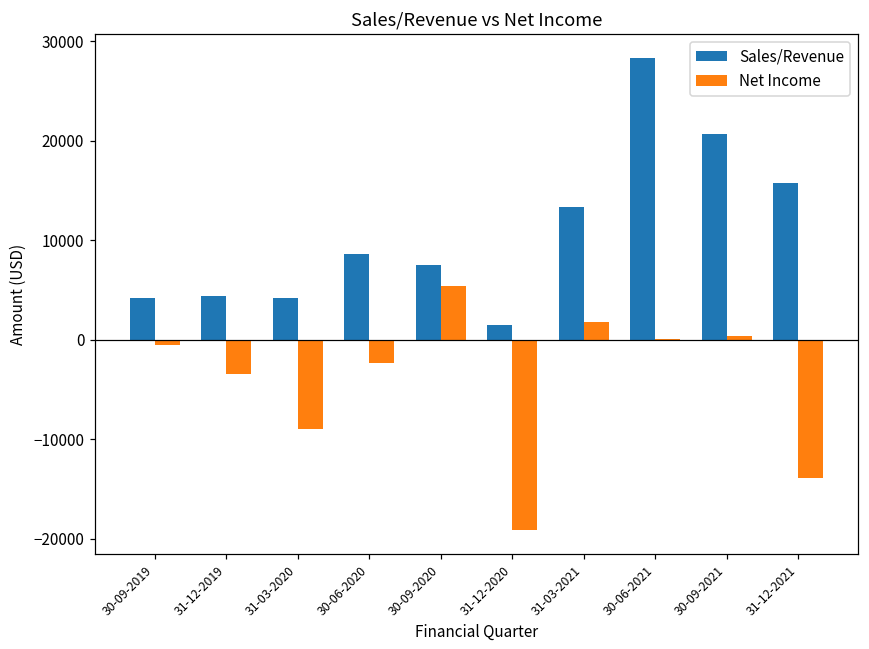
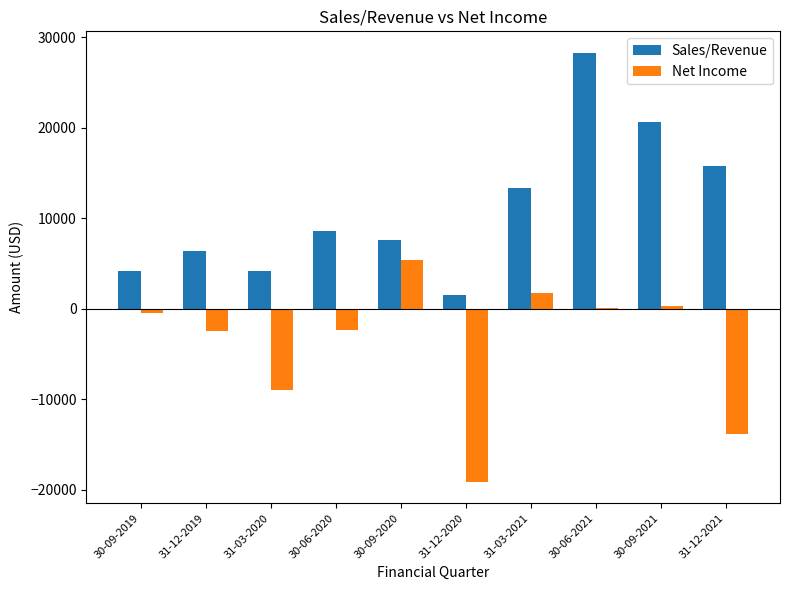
Sales/Revenue, 31-12-2019: 4000 -> 6000
Net Income, 31-12-2019: -3000 -> -2000
